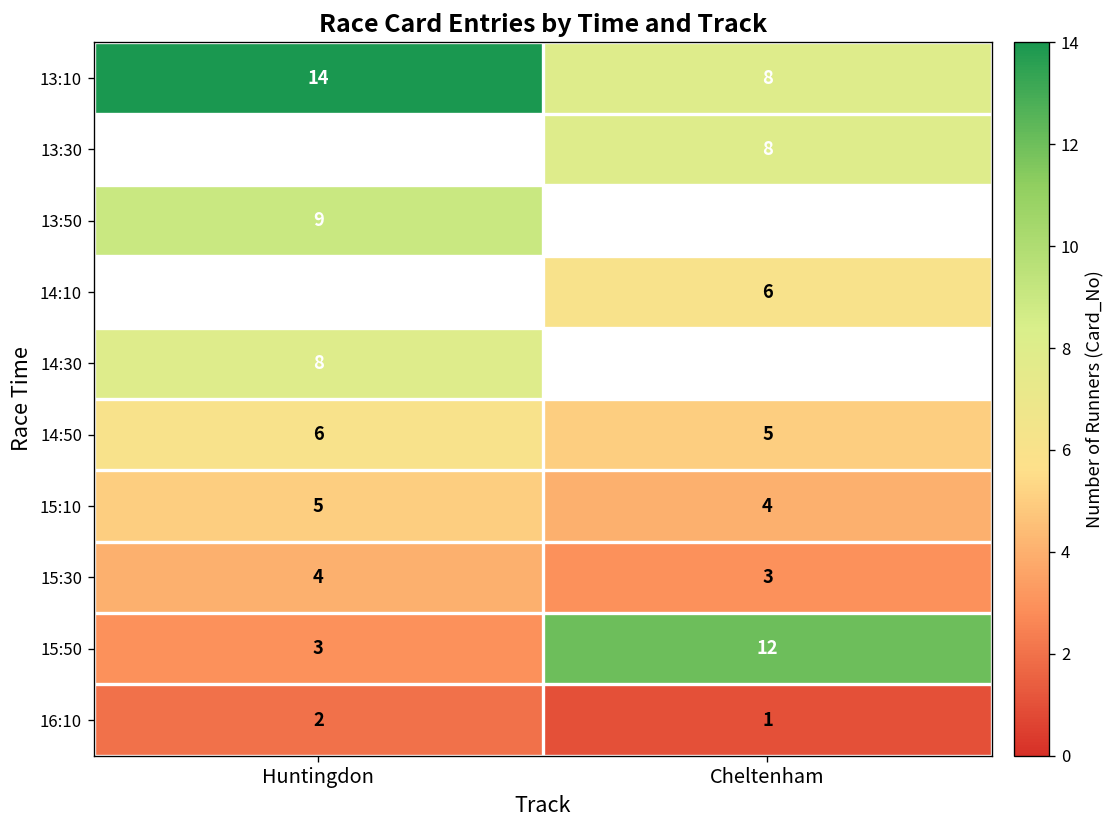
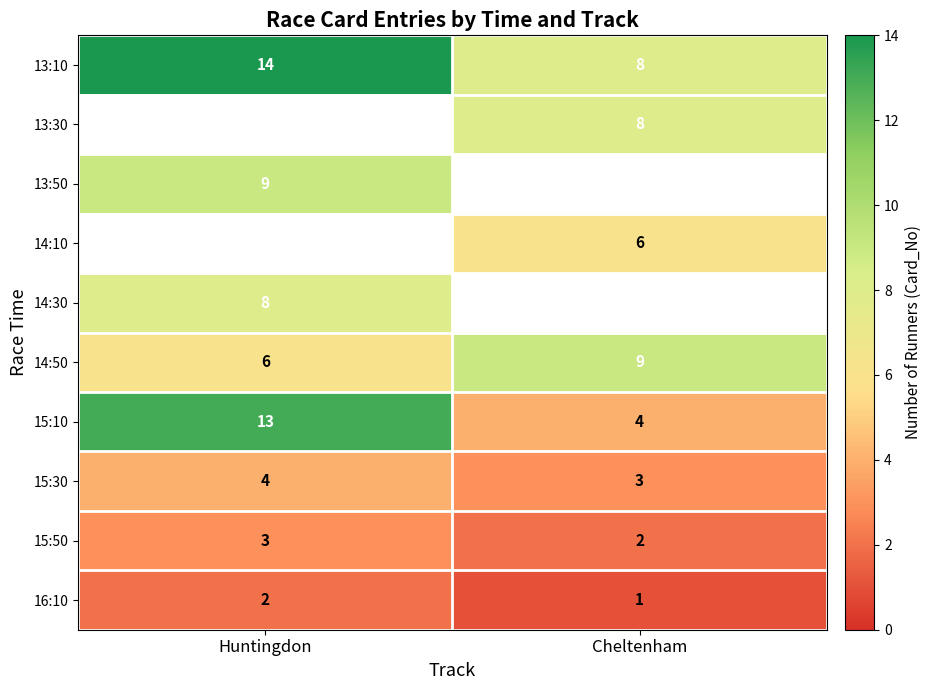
14:50, Cheltenham: 5 -> 9
15:10, Huntingdon: 5 -> 13
15:50, Cheltenham: 12 -> 2
